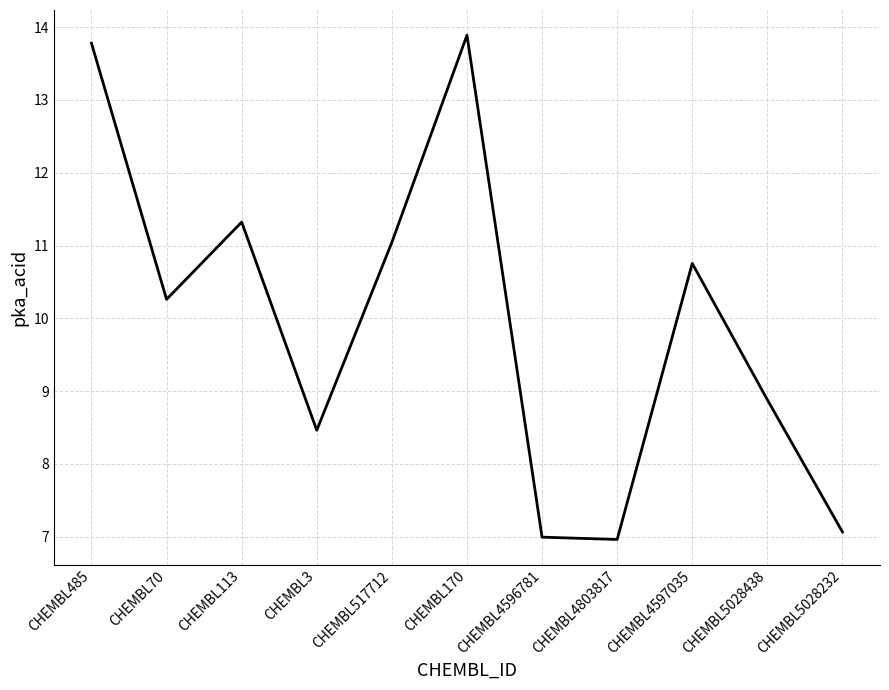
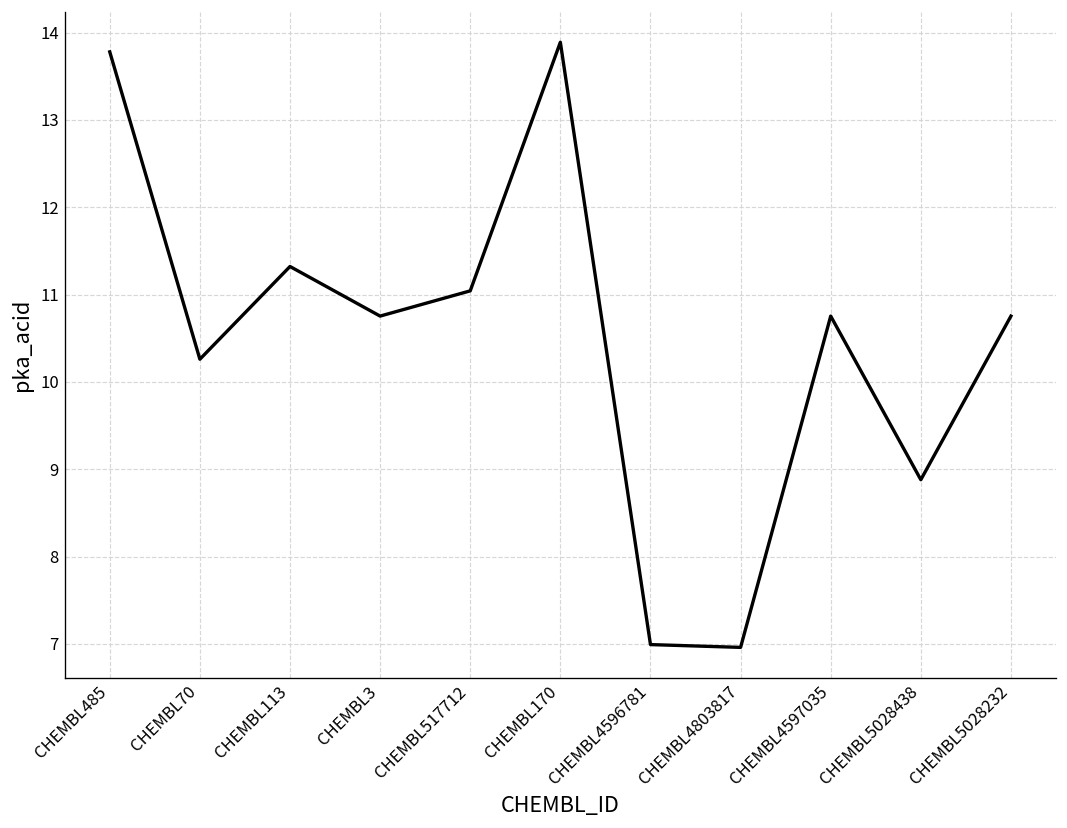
CHEMBL3: 8.5 -> 10.8
CHEMBL5028232: 7.1 -> 10.8
